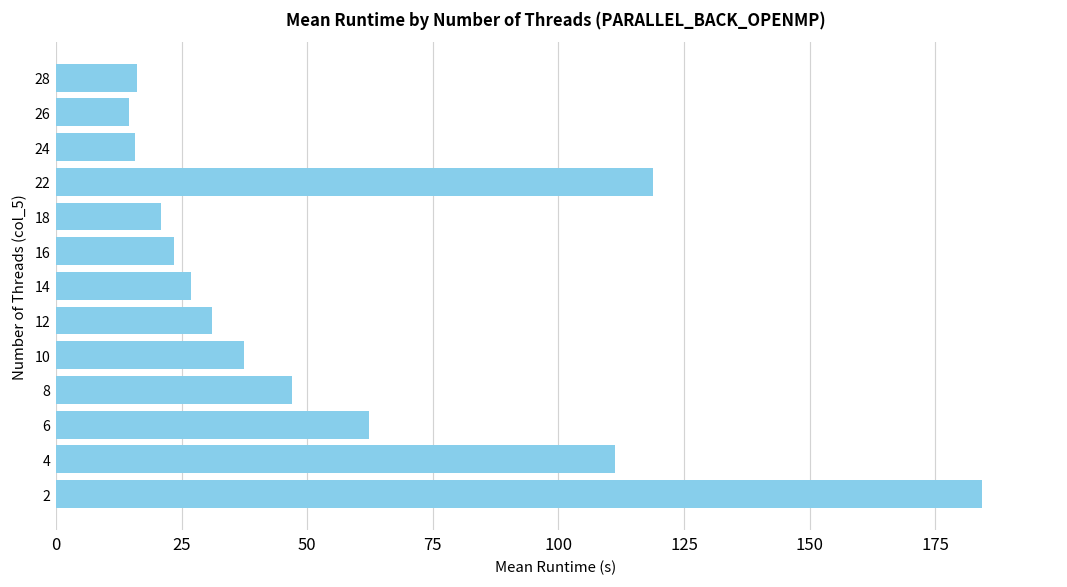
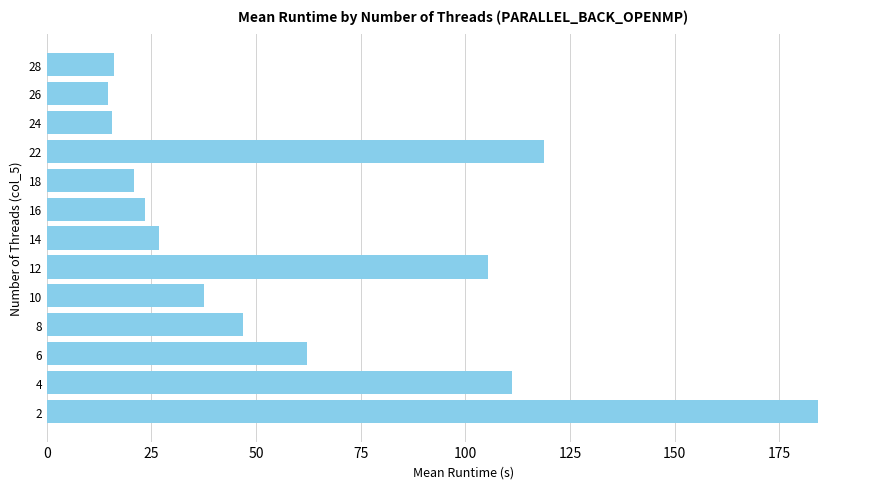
12: 31 -> 106
